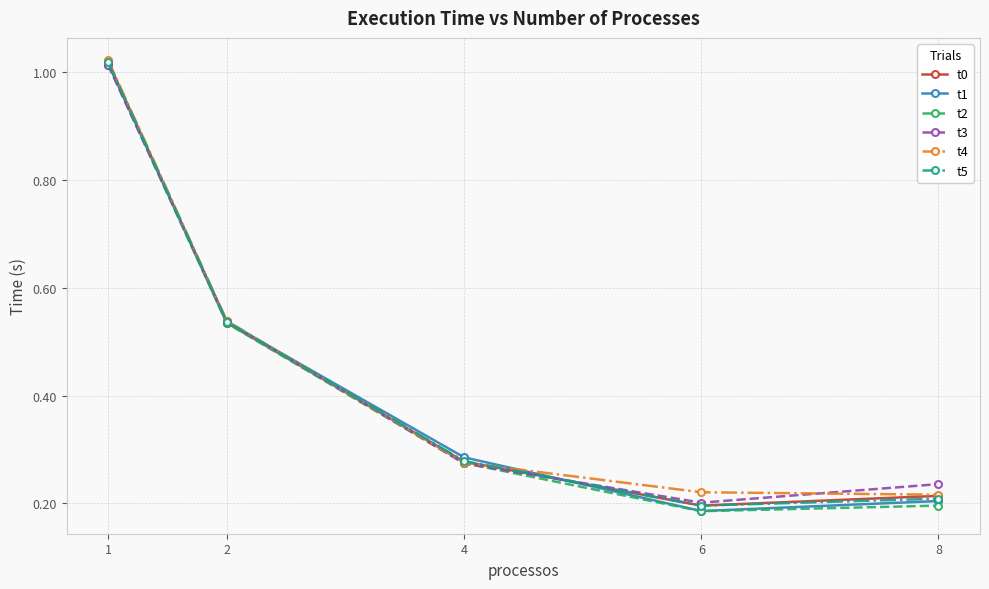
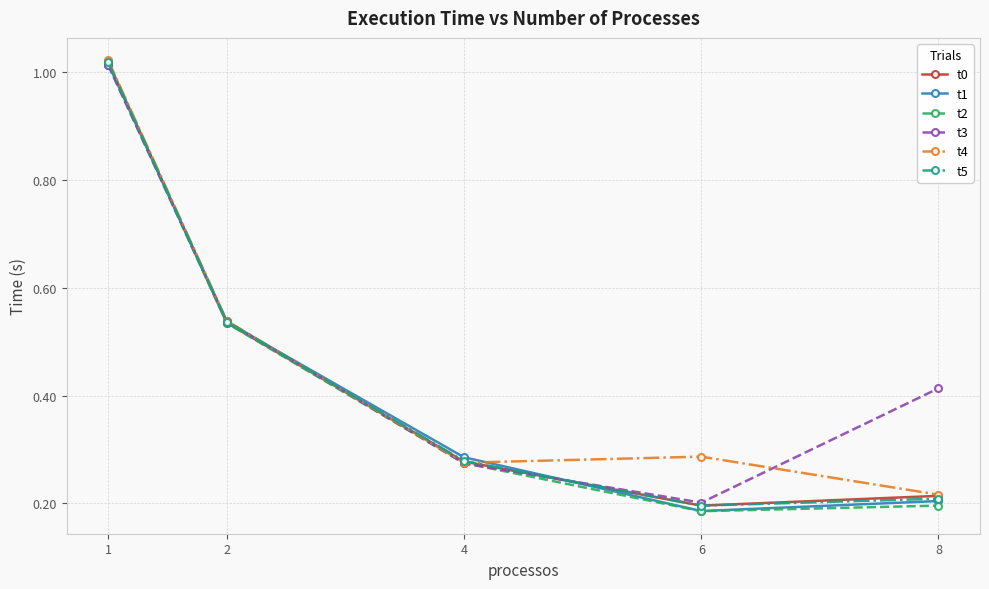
t4, 6: 0.22 -> 0.29
t3, 8: 0.24 -> 0.41
